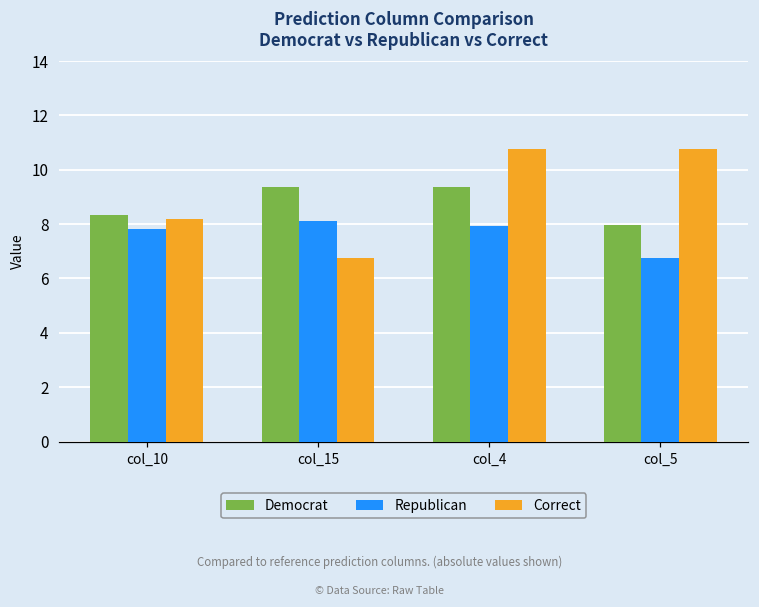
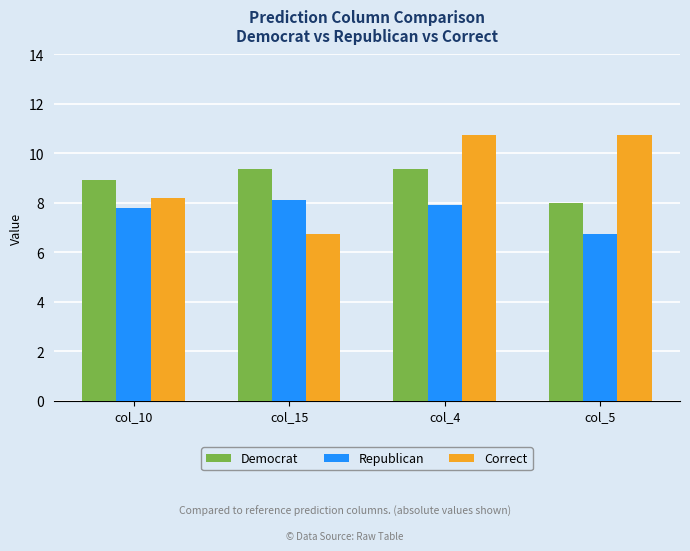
Democrat, col_10: 8.3 -> 8.9
